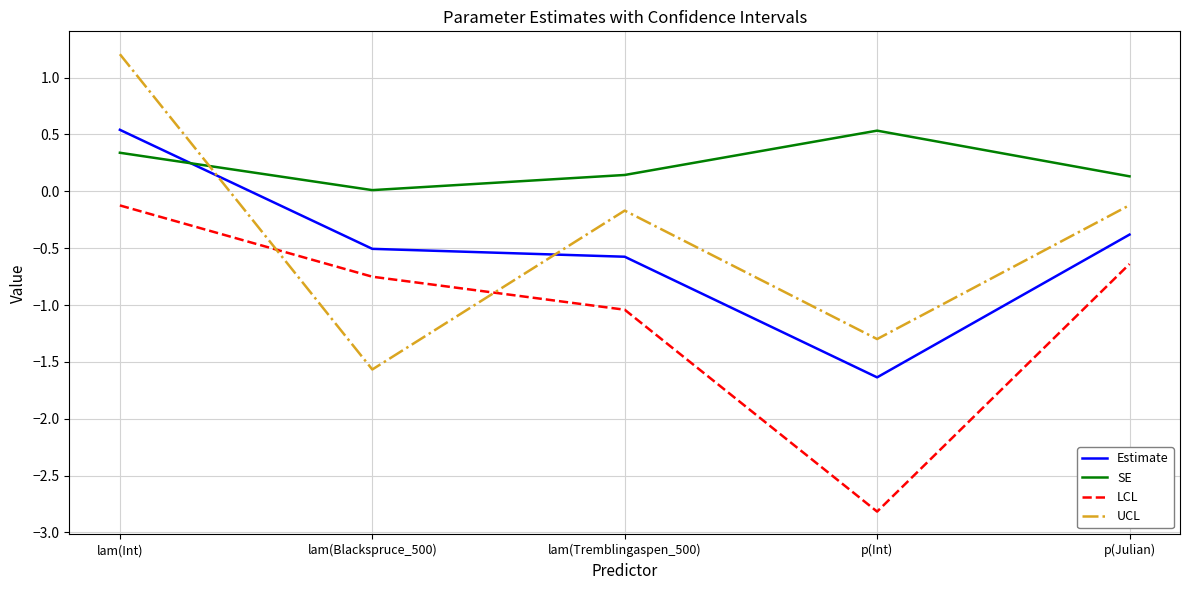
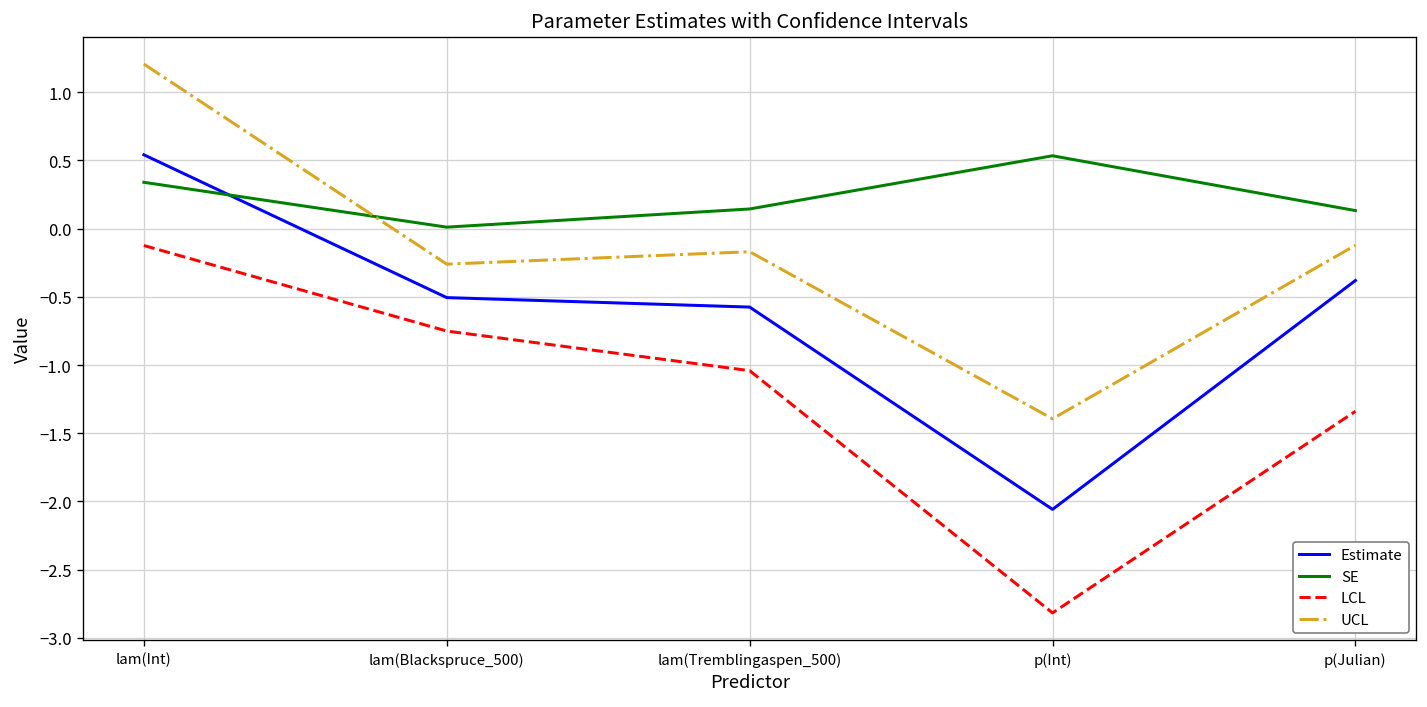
UCL, lam(Blackspruce_500): -1.57 -> -0.26
Estimate, p(Int): -1.64 -> -2.06
UCL, p(Int): -1.30 -> -1.39
LCL, p(Julian): -0.64 -> -1.34
